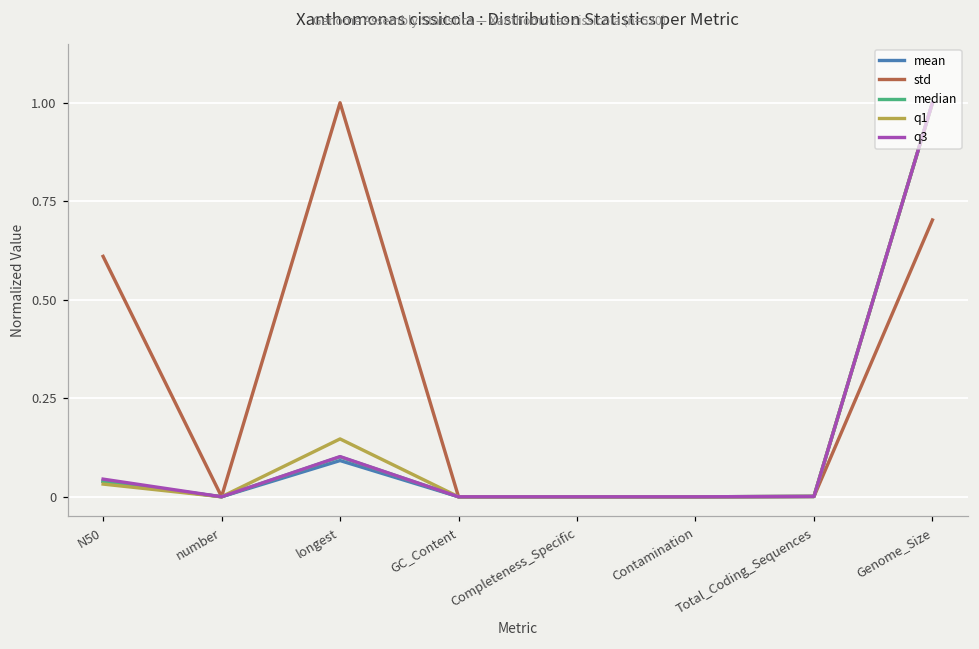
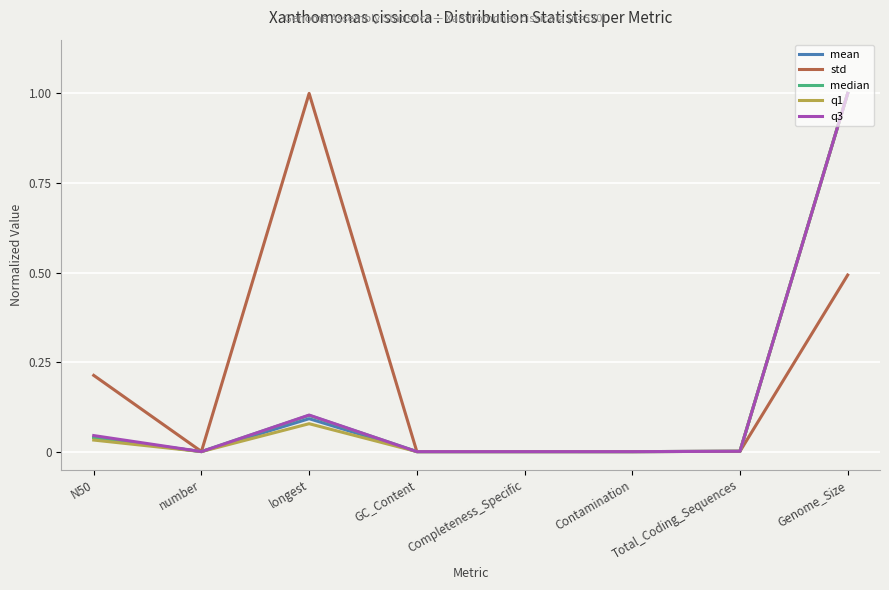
std, N50: 0.61 -> 0.21
q1, longest: 0.15 -> 0.08
std, Genome_Size: 0.70 -> 0.49
